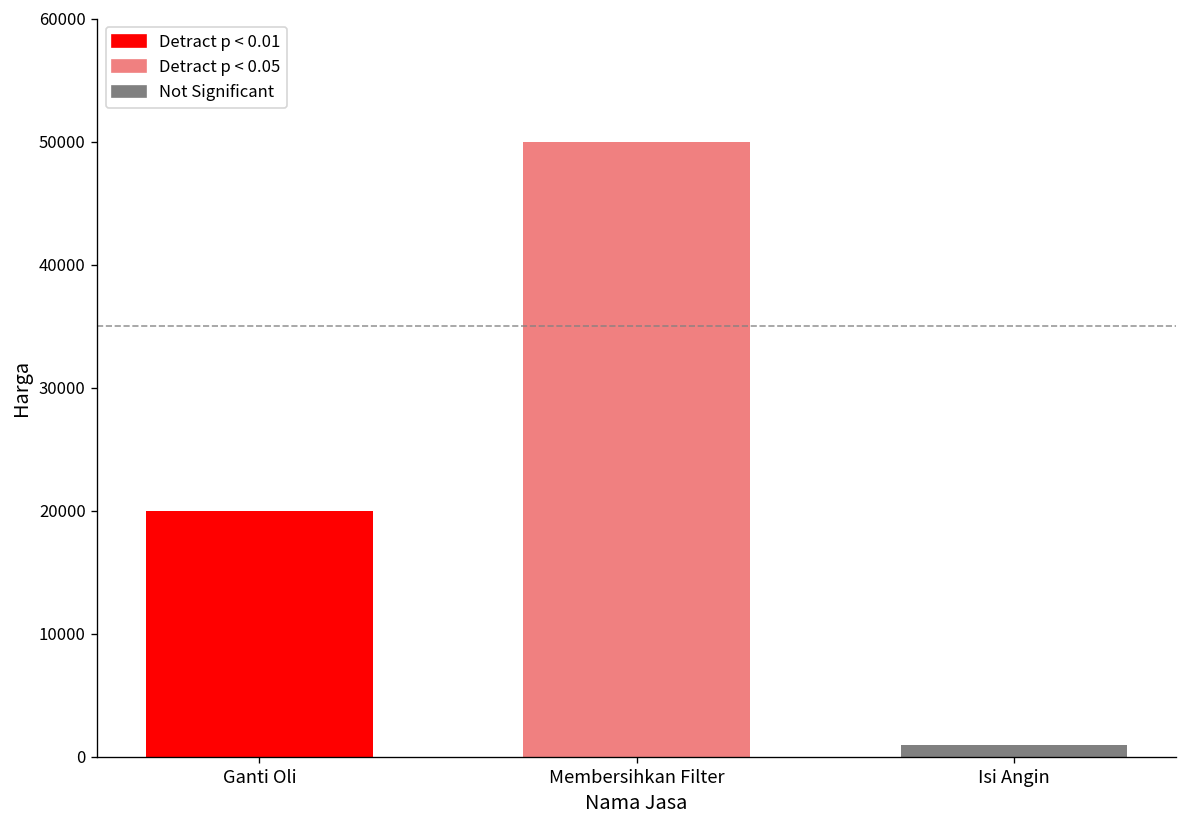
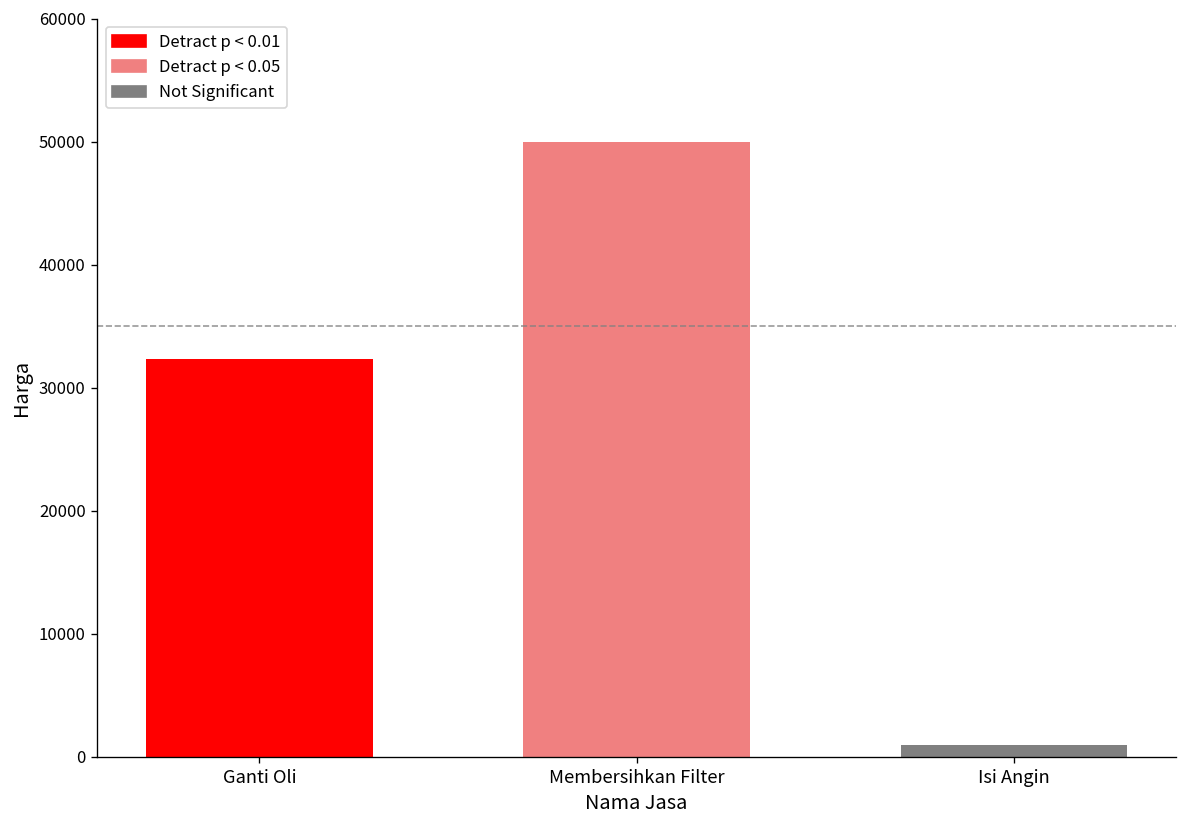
Ganti Oli: 20000 -> 32300
